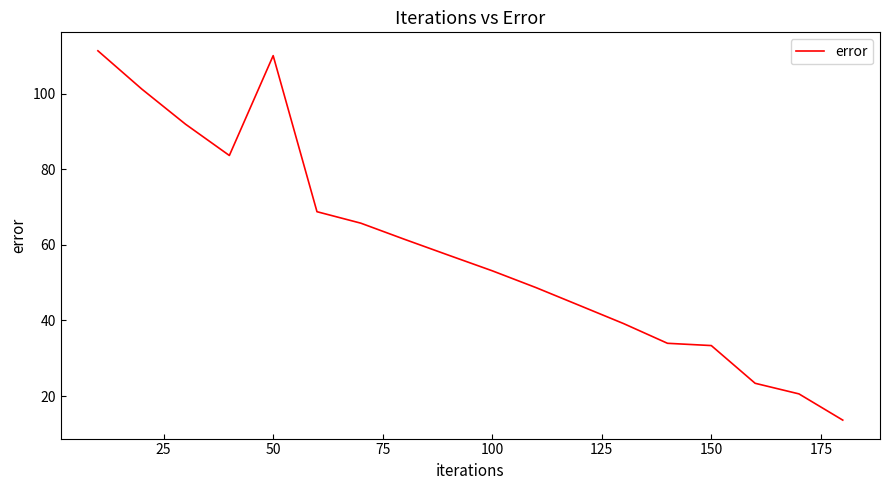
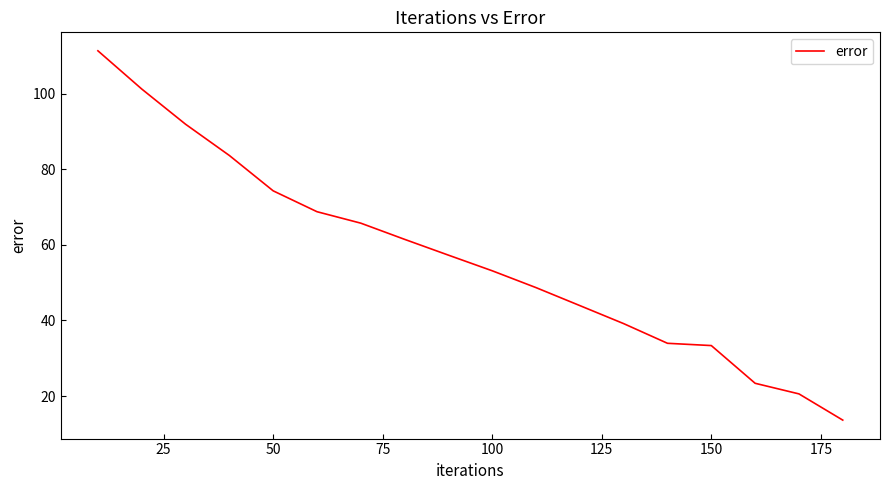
50: 110 -> 74
